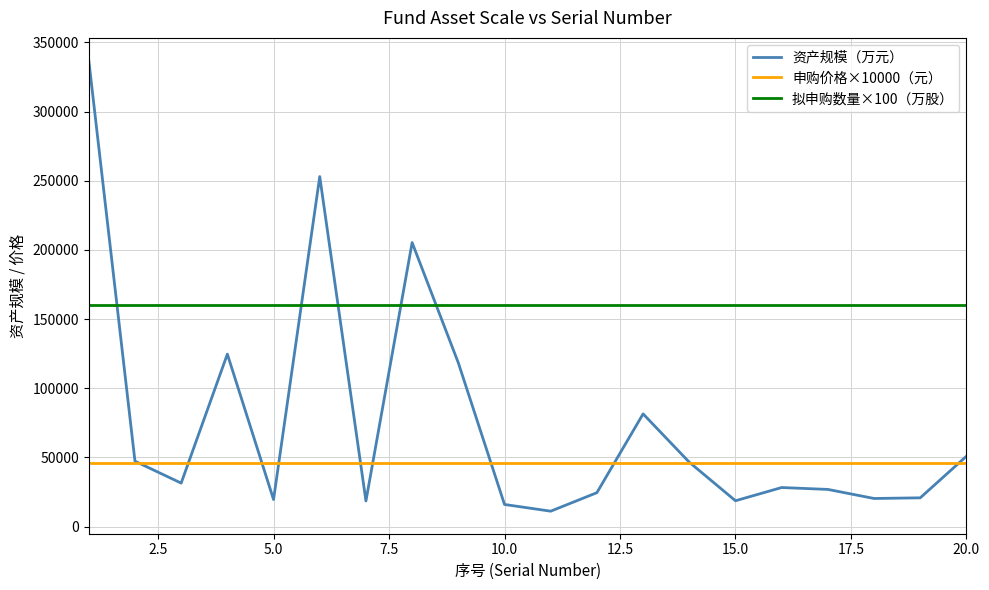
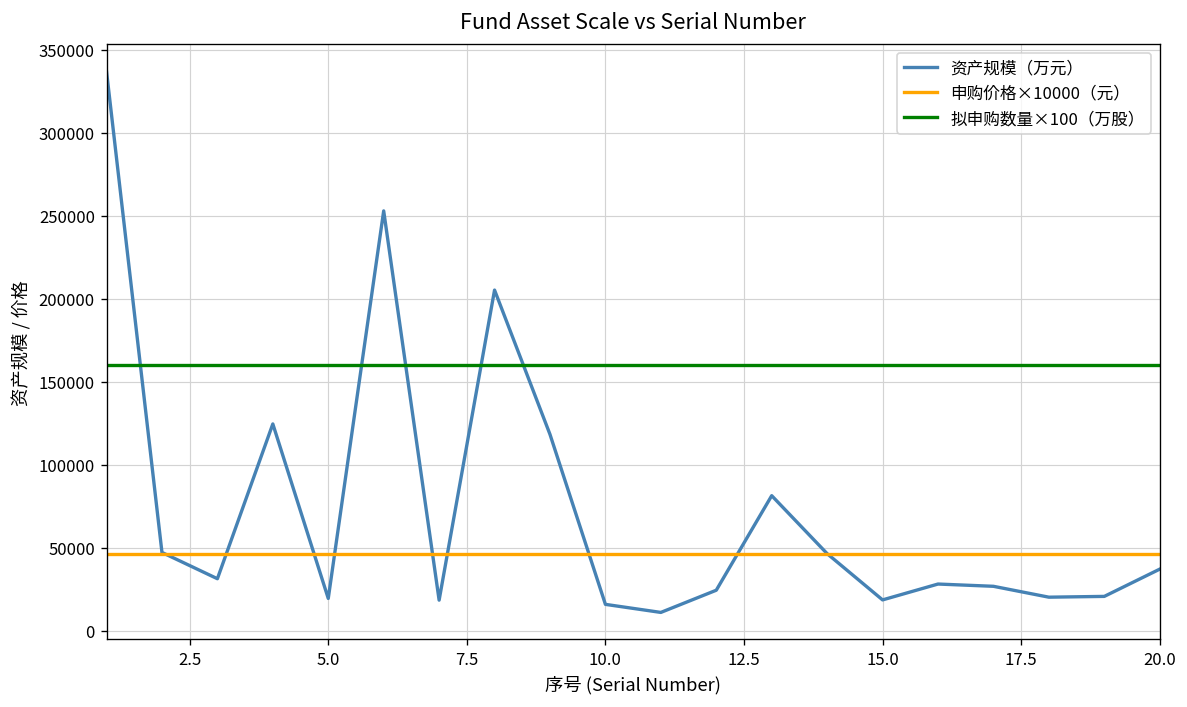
资产规模（万元）, 20.0: 51000 -> 37000
